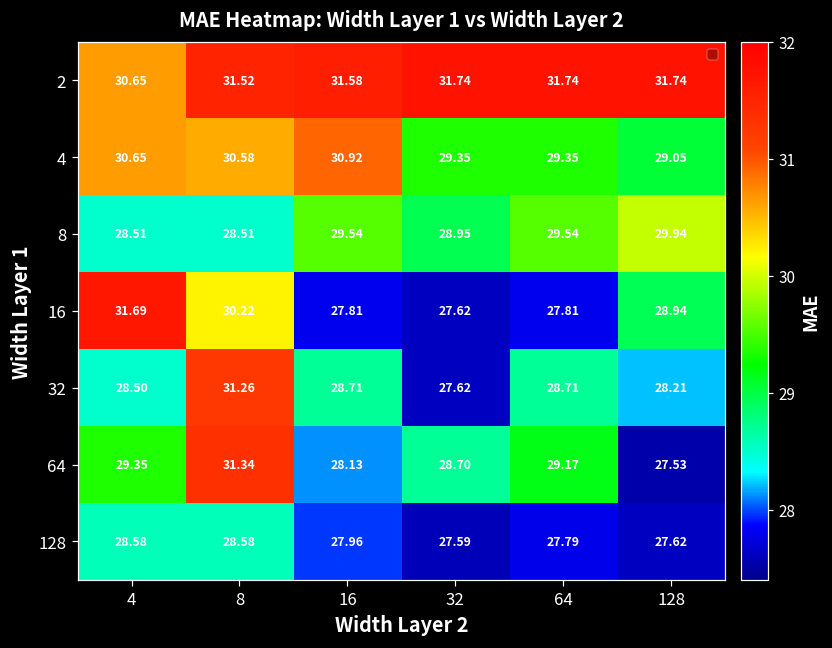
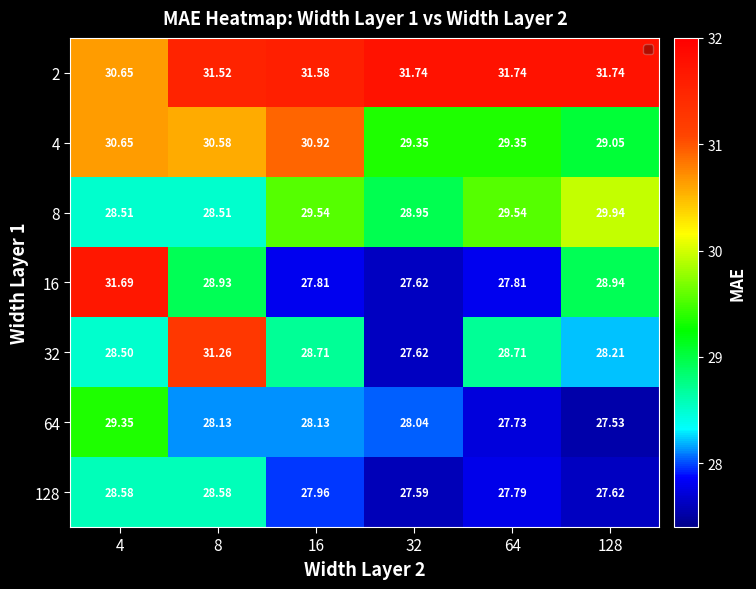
16, 8: 30.22 -> 28.93
64, 8: 31.34 -> 28.13
64, 32: 28.70 -> 28.04
64, 64: 29.17 -> 27.73
